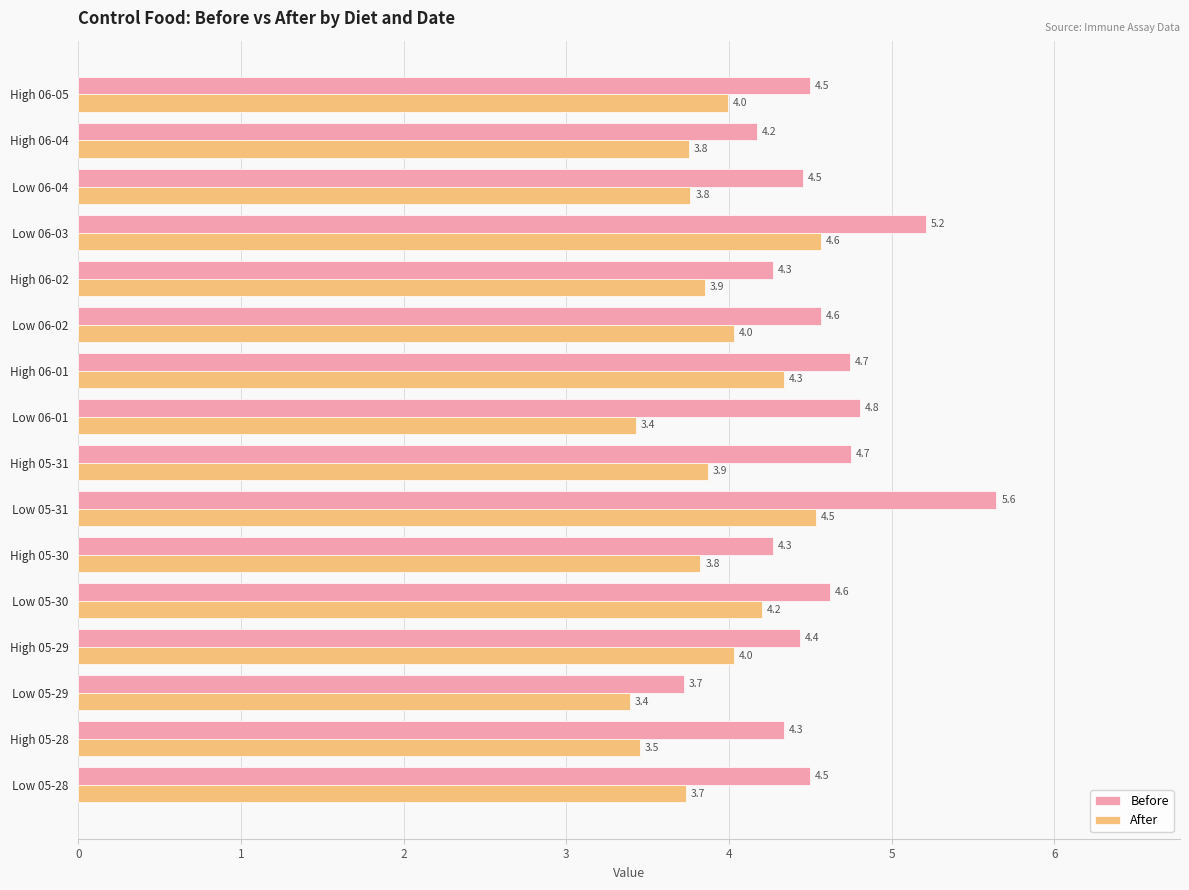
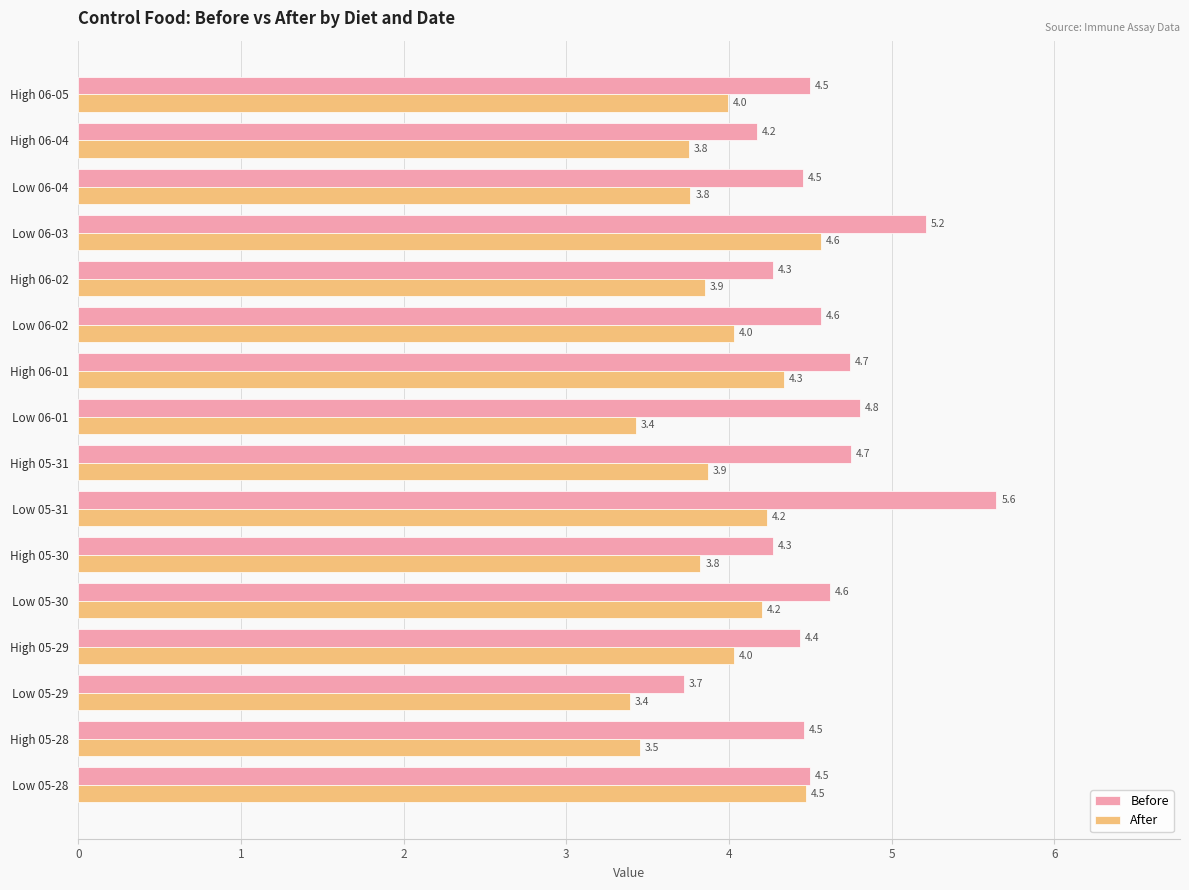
After, Low 05-31: 4.5 -> 4.2
Before, High 05-28: 4.3 -> 4.5
After, Low 05-28: 3.7 -> 4.5
